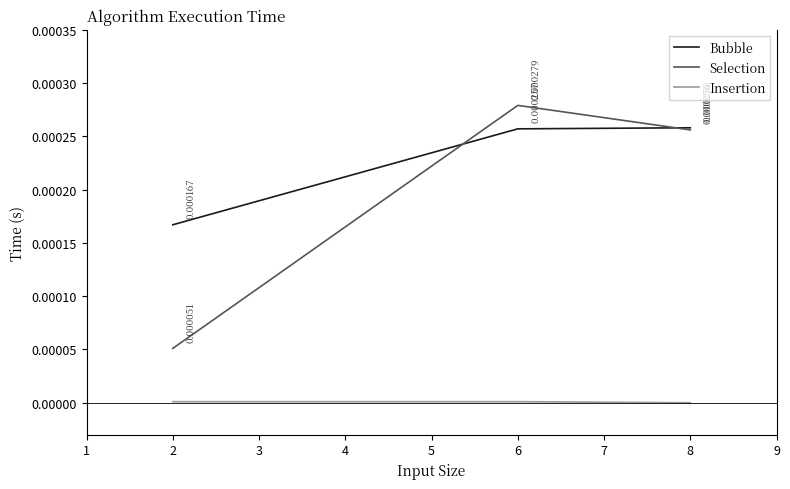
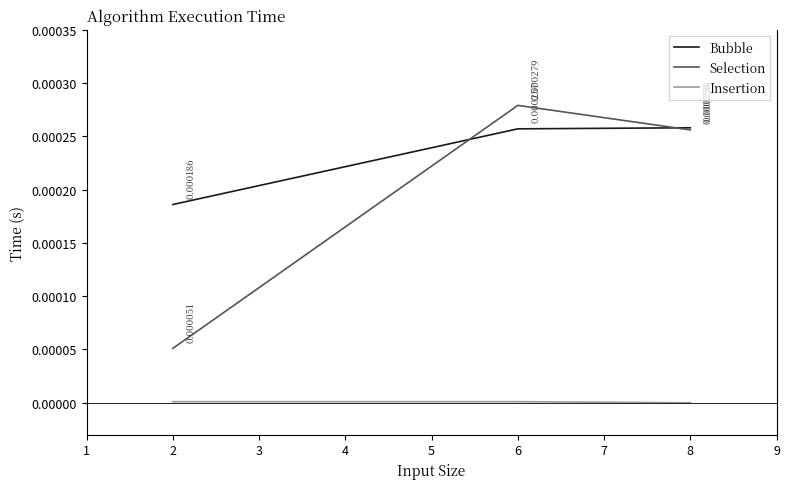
Bubble, 2: 0.000167 -> 0.000186
